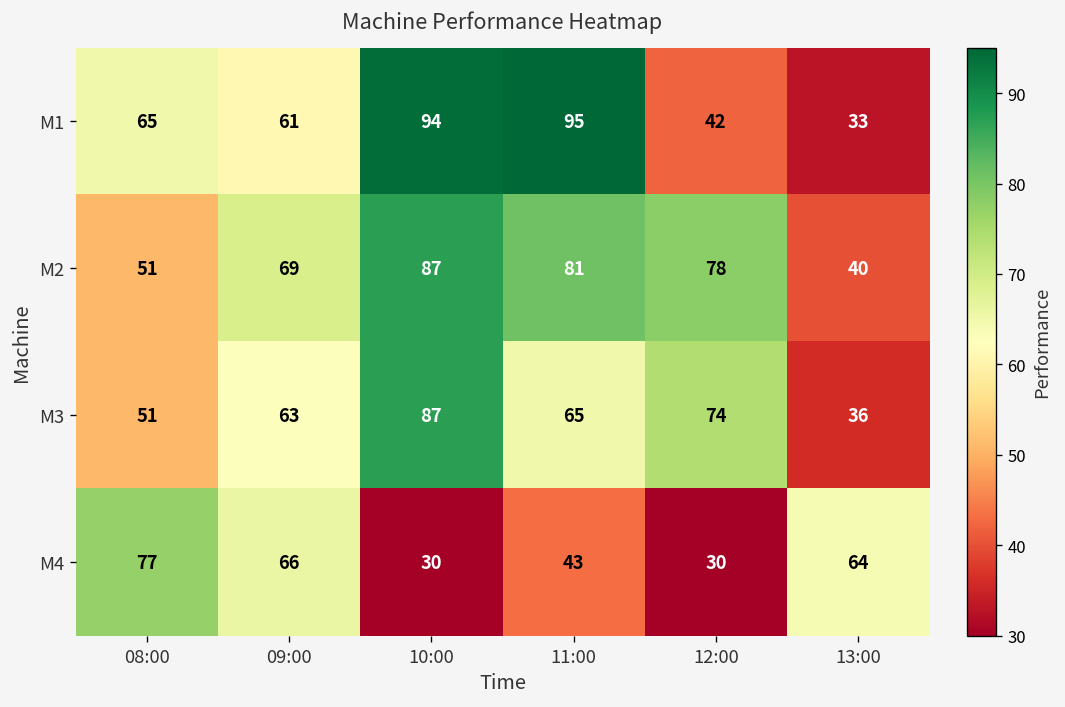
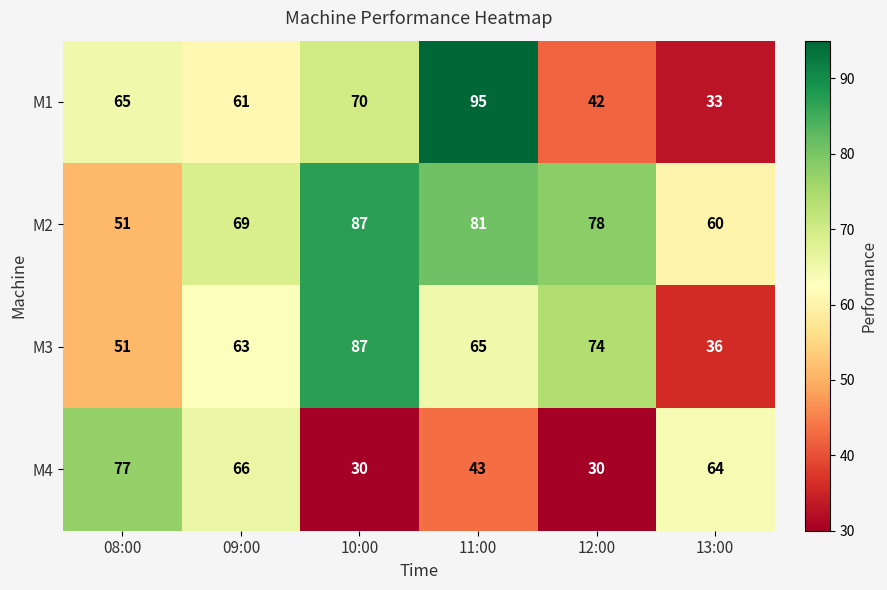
M1, 10:00: 94 -> 70
M2, 13:00: 40 -> 60
